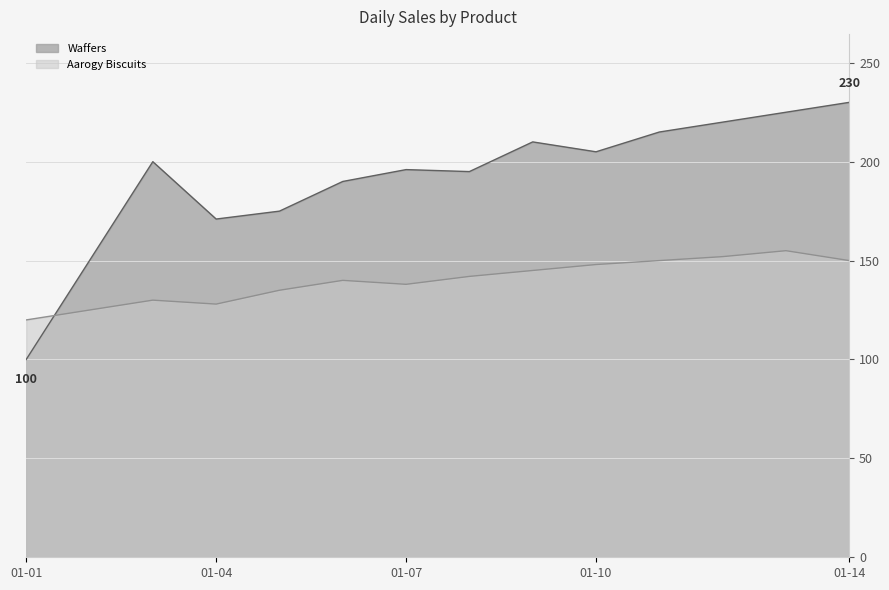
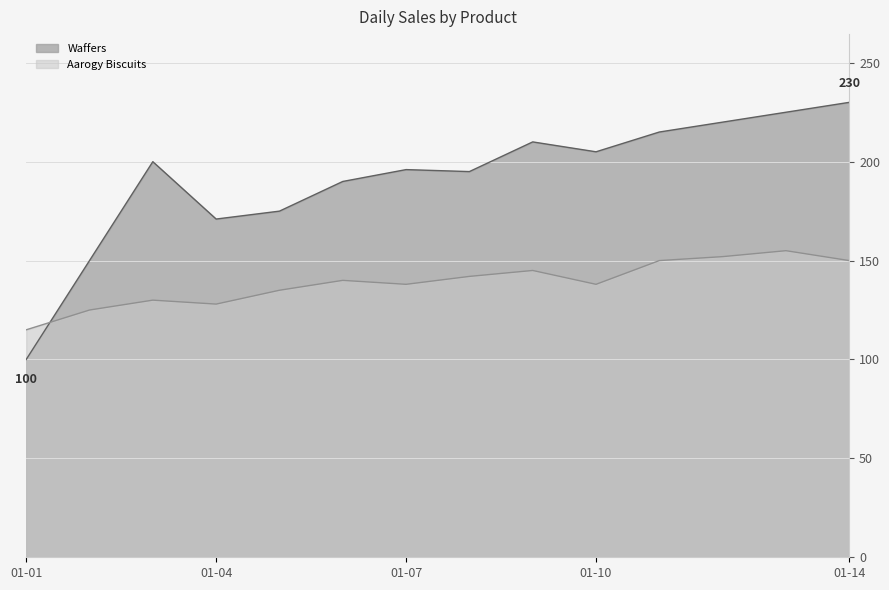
Aarogy Biscuits, 01-01: 120 -> 115
Aarogy Biscuits, 01-10: 148 -> 138
